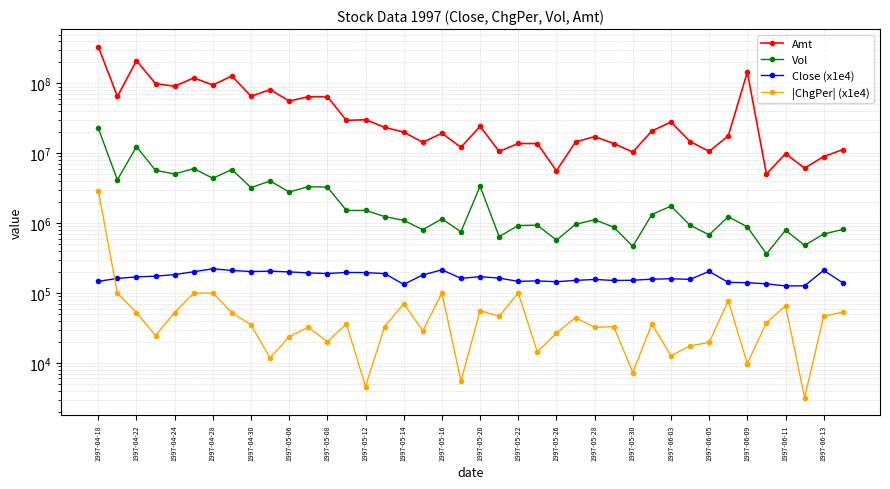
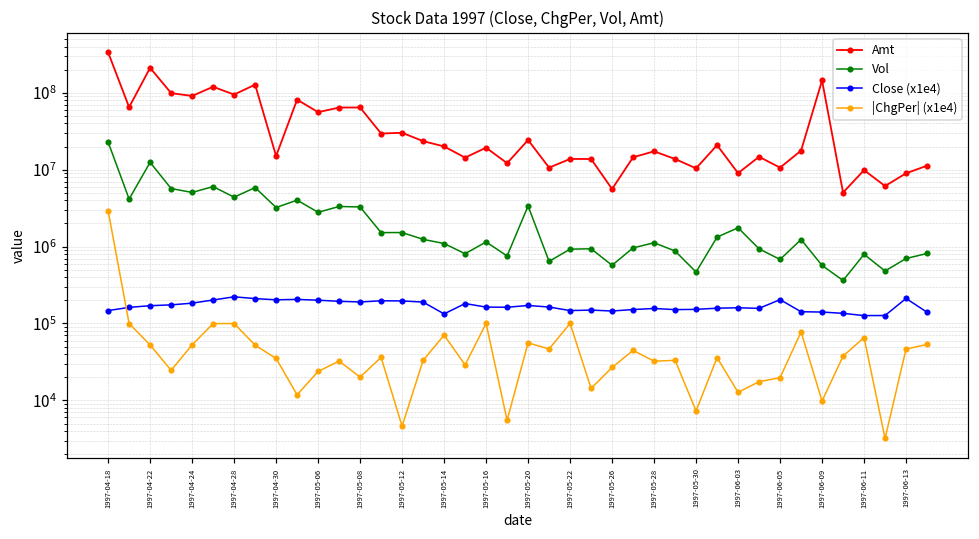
Amt, 1997-04-30: 70000000 -> 15000000
Close (x1e4), 1997-05-16: 220000 -> 160000
Amt, 1997-06-03: 28000000 -> 9000000
Vol, 1997-06-09: 900000 -> 600000
